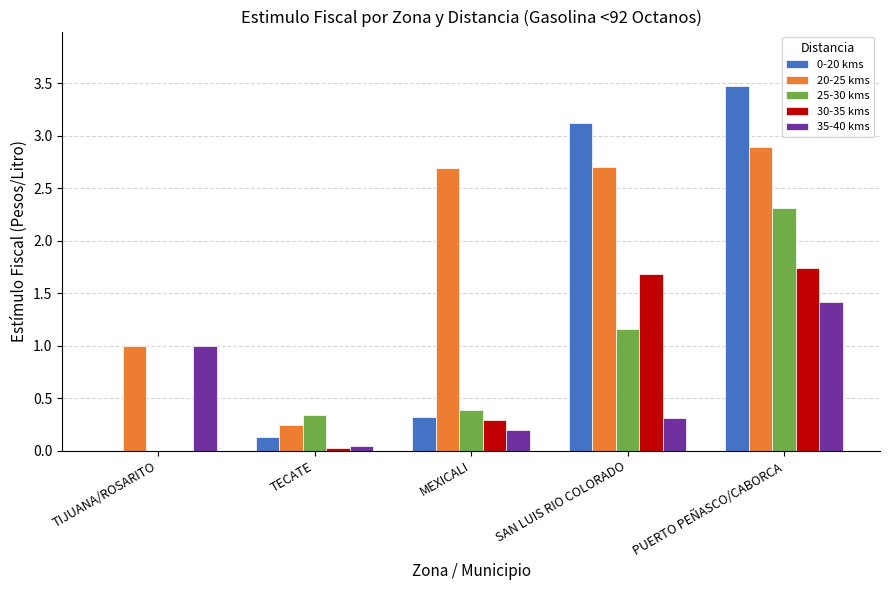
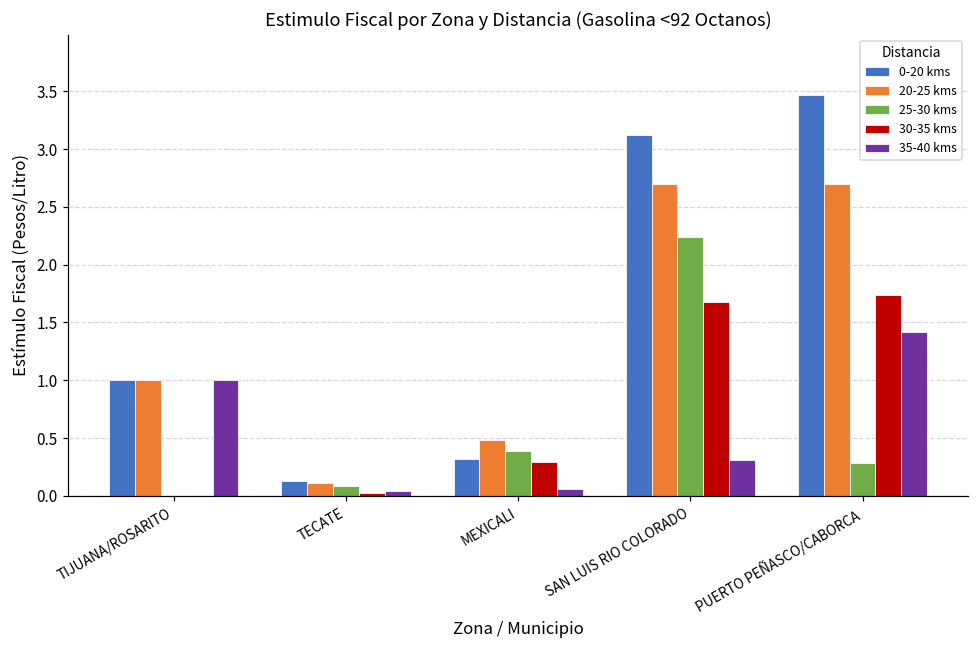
0-20 kms, TIJUANA/ROSARITO: 0 -> 1
20-25 kms, TECATE: 0.25 -> 0.11
25-30 kms, TECATE: 0.34 -> 0.09
20-25 kms, MEXICALI: 2.69 -> 0.48
35-40 kms, MEXICALI: 0.19 -> 0.06
25-30 kms, SAN LUIS RIO COLORADO: 1.16 -> 2.24
20-25 kms, PUERTO PEÑASCO/CABORCA: 2.89 -> 2.70
25-30 kms, PUERTO PEÑASCO/CABORCA: 2.31 -> 0.28
